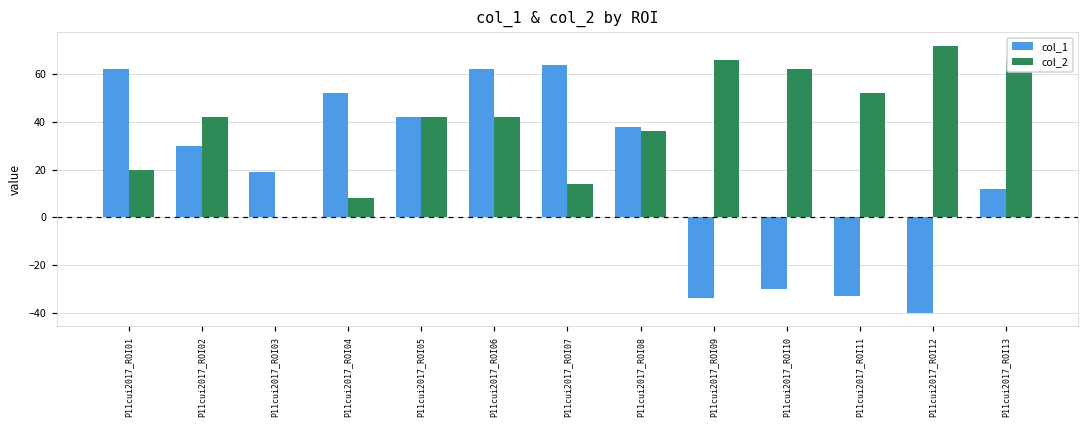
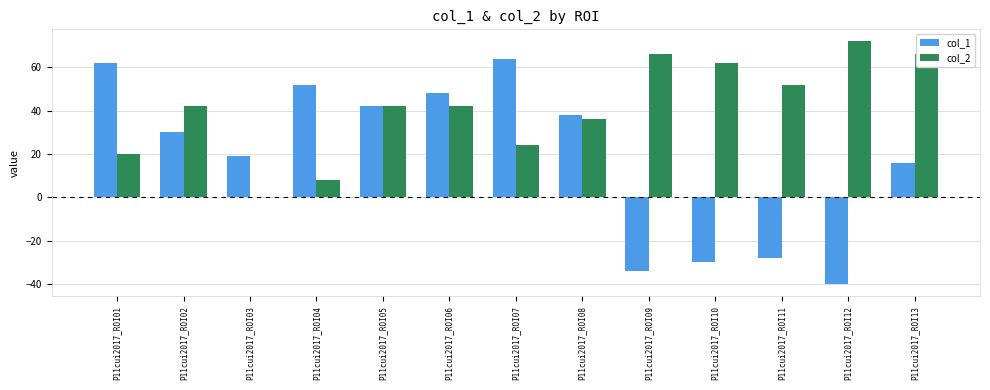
col_1, P11cui2017_ROI06: 62 -> 48
col_2, P11cui2017_ROI07: 14 -> 24
col_1, P11cui2017_ROI11: -33 -> -28
col_1, P11cui2017_ROI13: 12 -> 16
